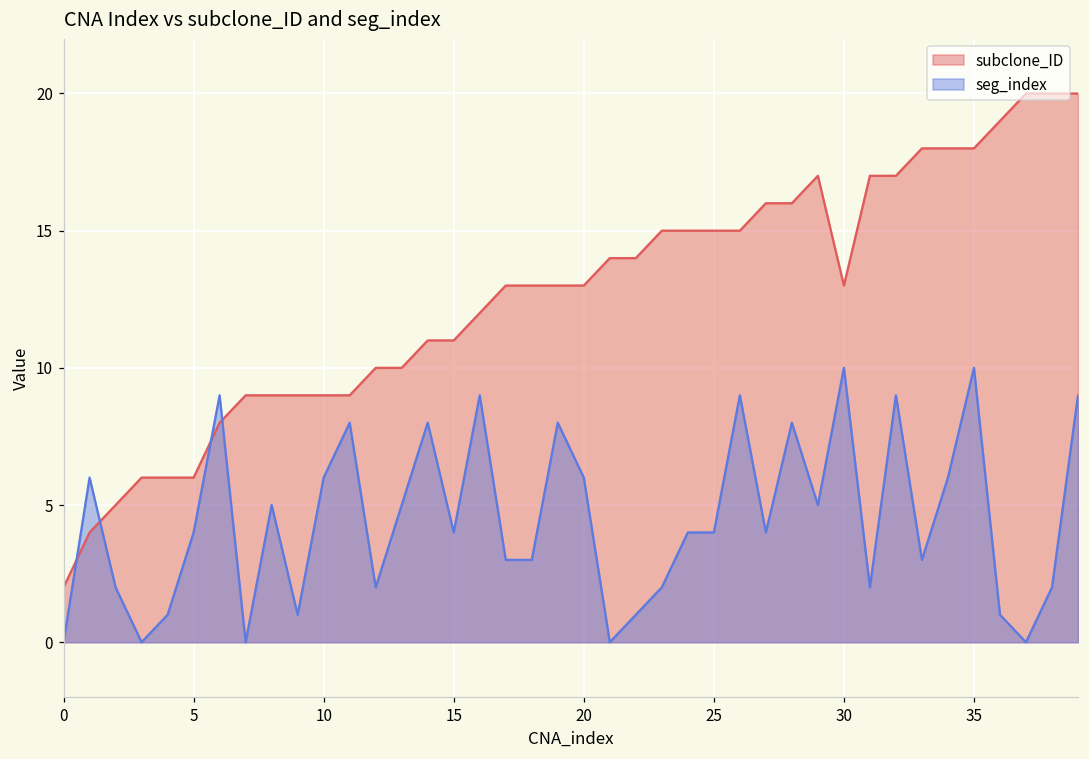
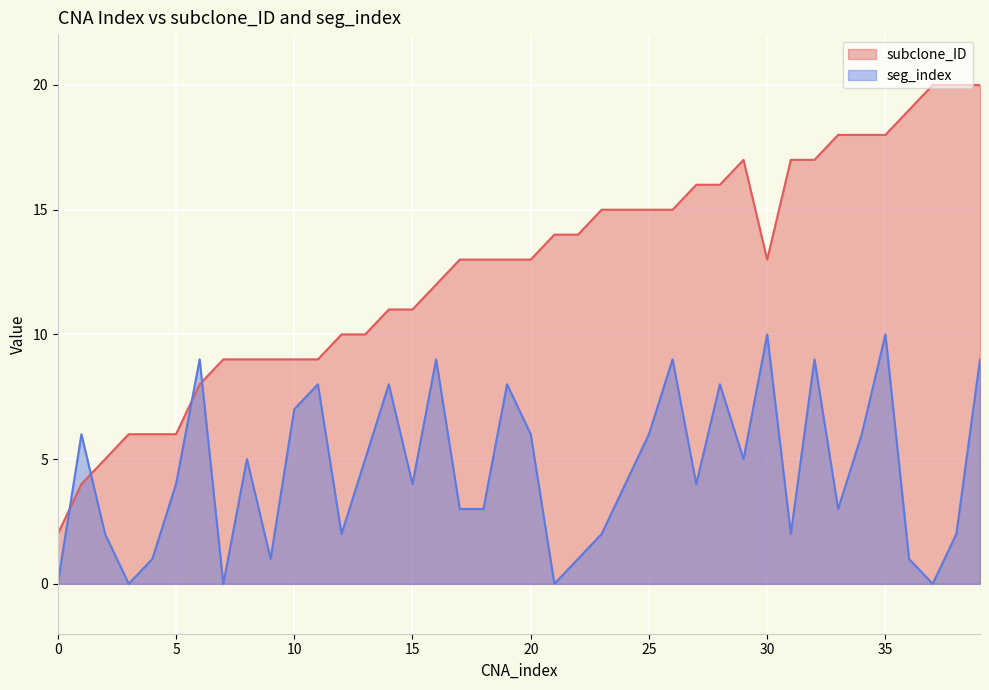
seg_index, 10: 6 -> 7
seg_index, 25: 4 -> 6
